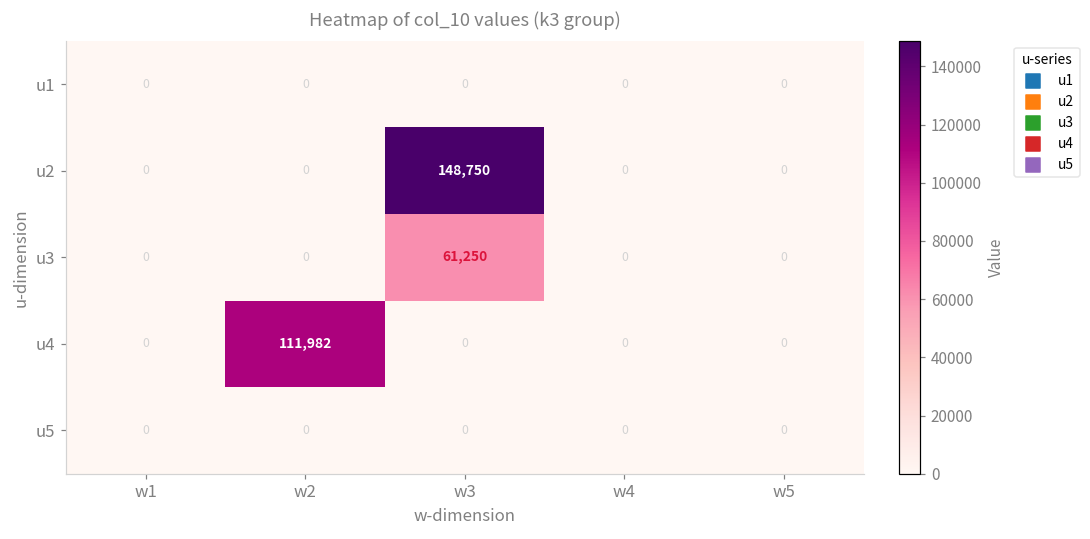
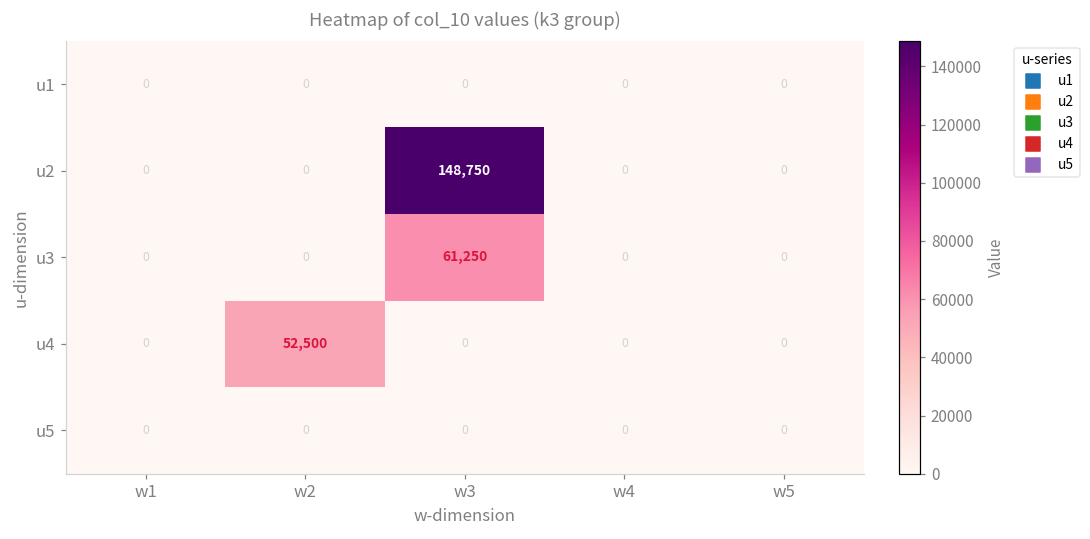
u4, w2: 111,982 -> 52,500
